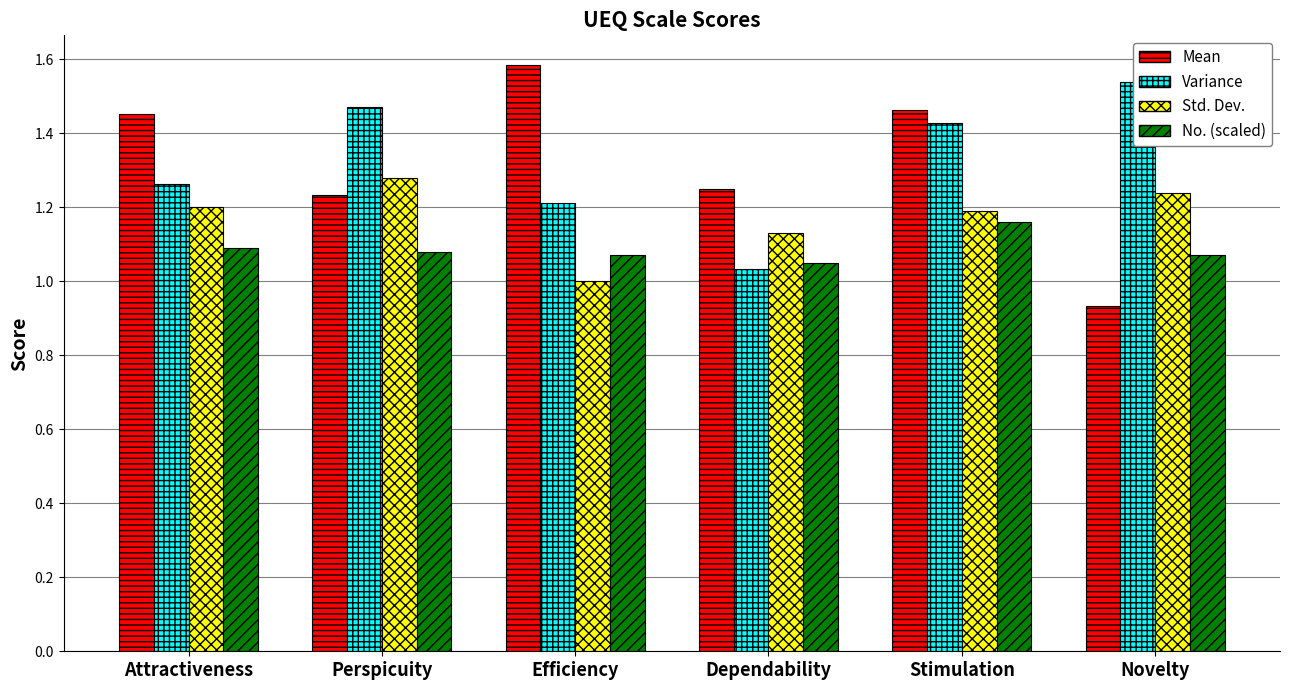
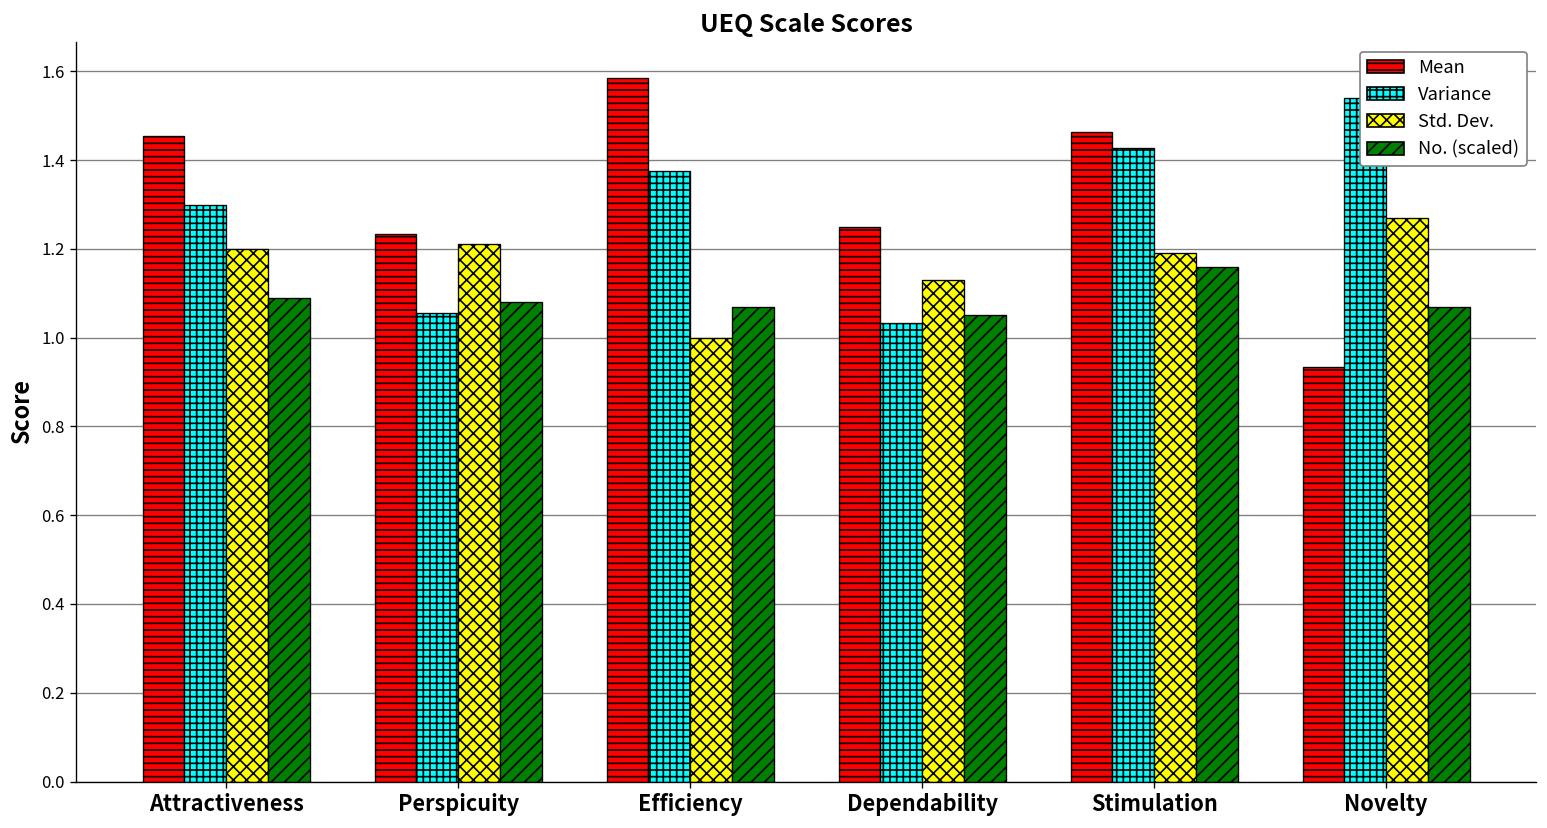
Variance, Attractiveness: 1.26 -> 1.30
Variance, Perspicuity: 1.47 -> 1.06
Std. Dev., Perspicuity: 1.28 -> 1.21
Variance, Efficiency: 1.21 -> 1.38
Std. Dev., Novelty: 1.24 -> 1.27
